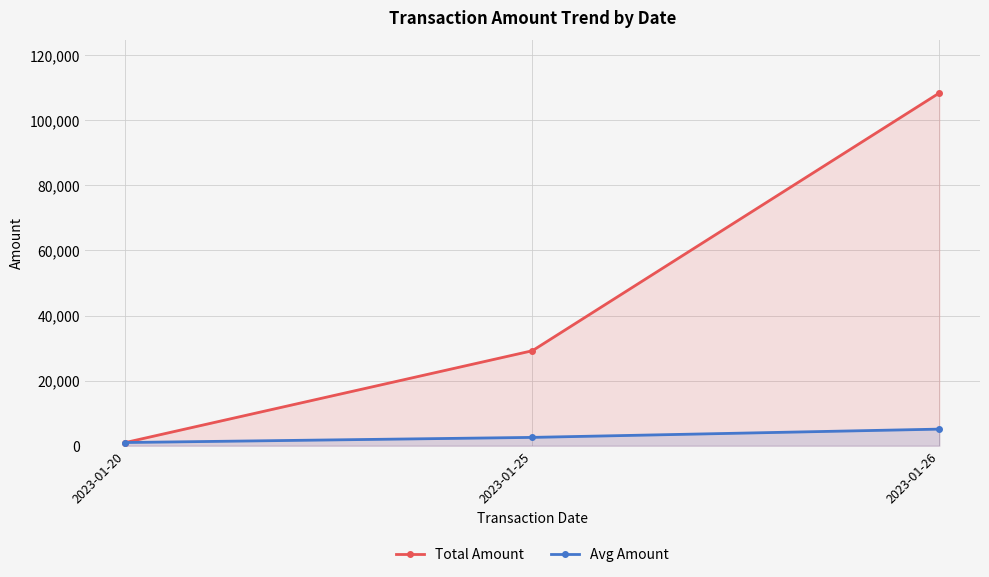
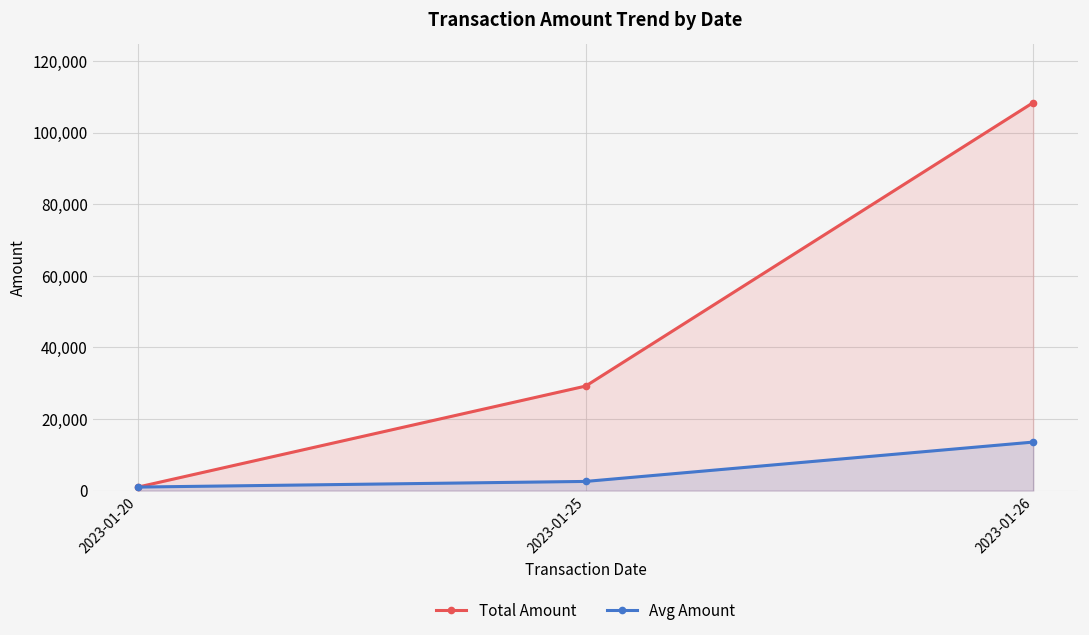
Avg Amount, 2023-01-26: 5,000 -> 14,000
